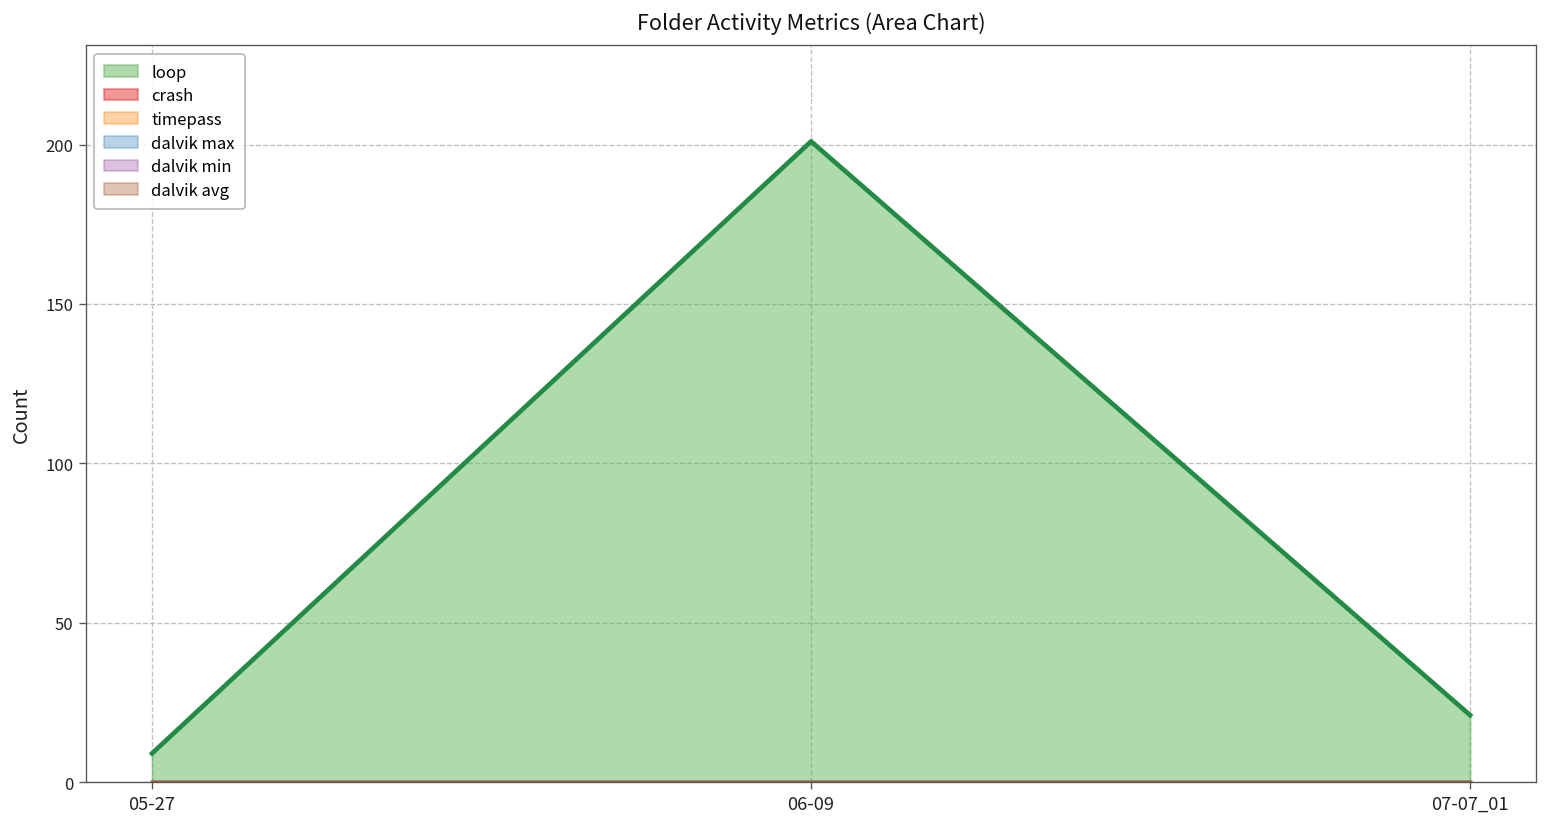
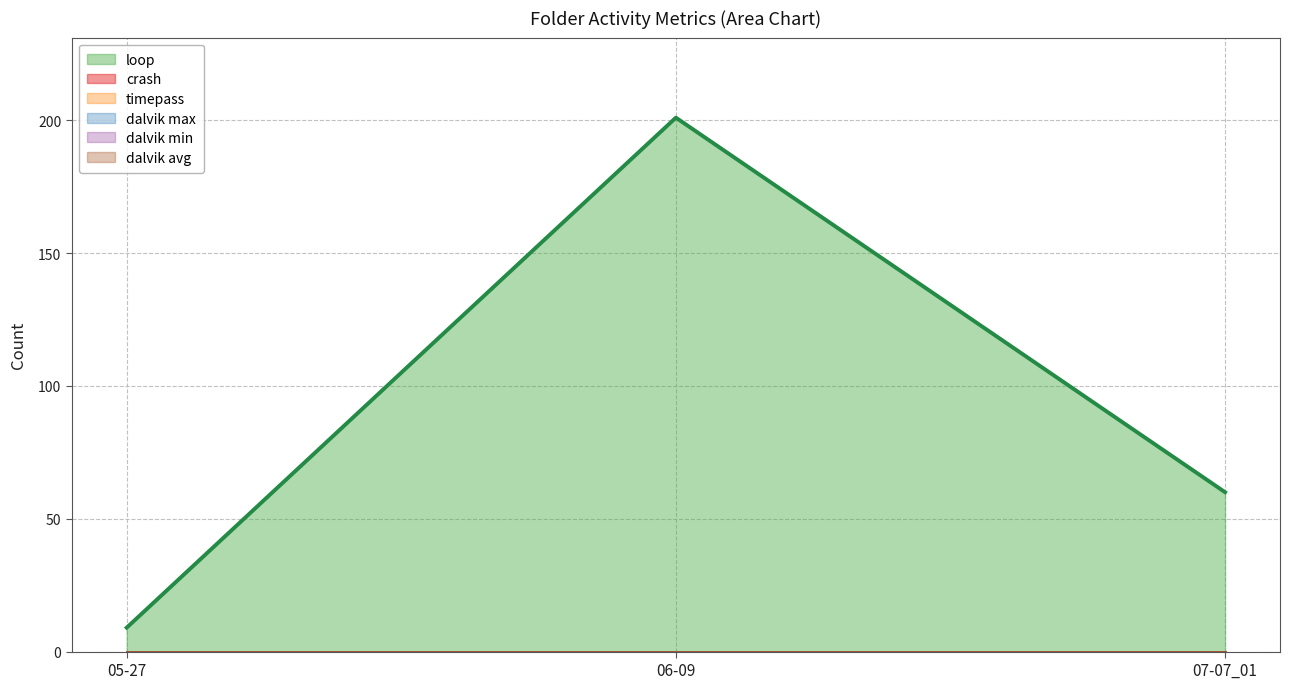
loop, 07-07_01: 21 -> 60
